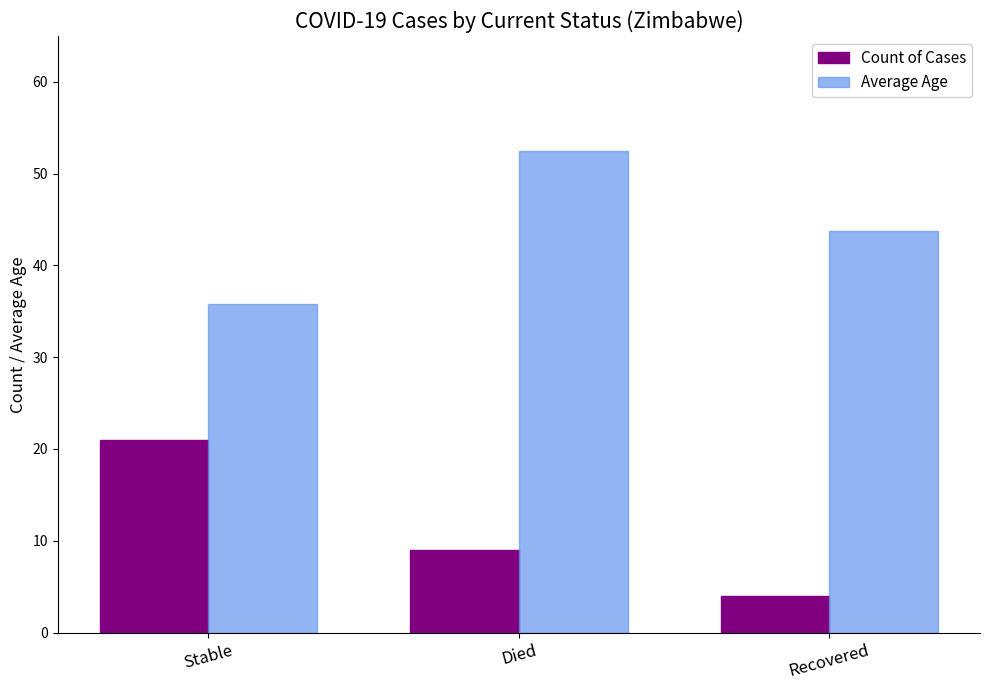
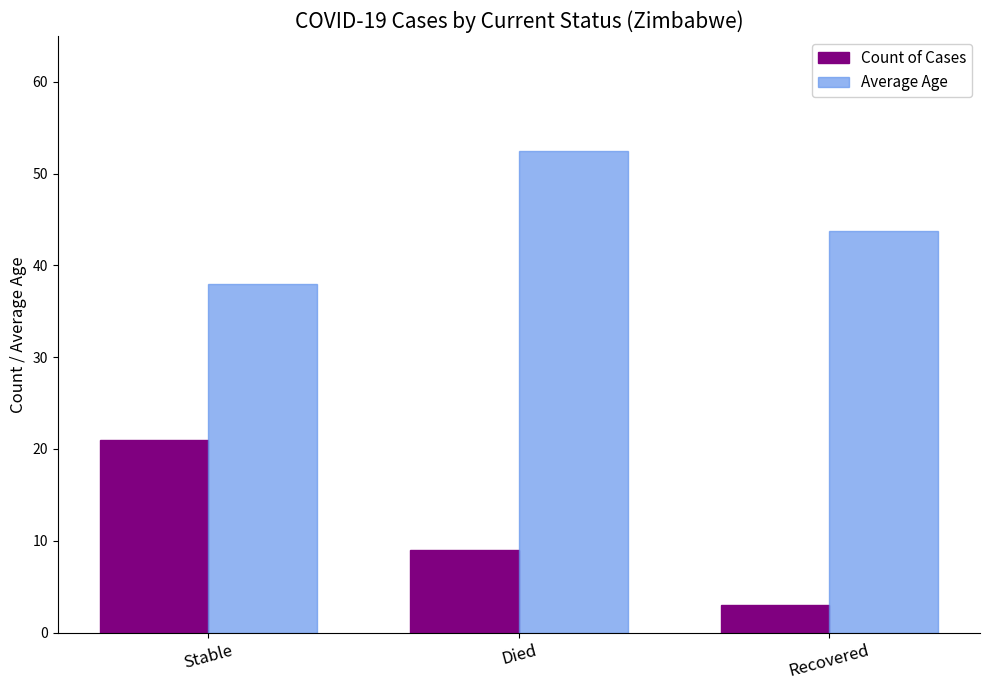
Average Age, Stable: 36 -> 38
Count of Cases, Recovered: 4 -> 3
